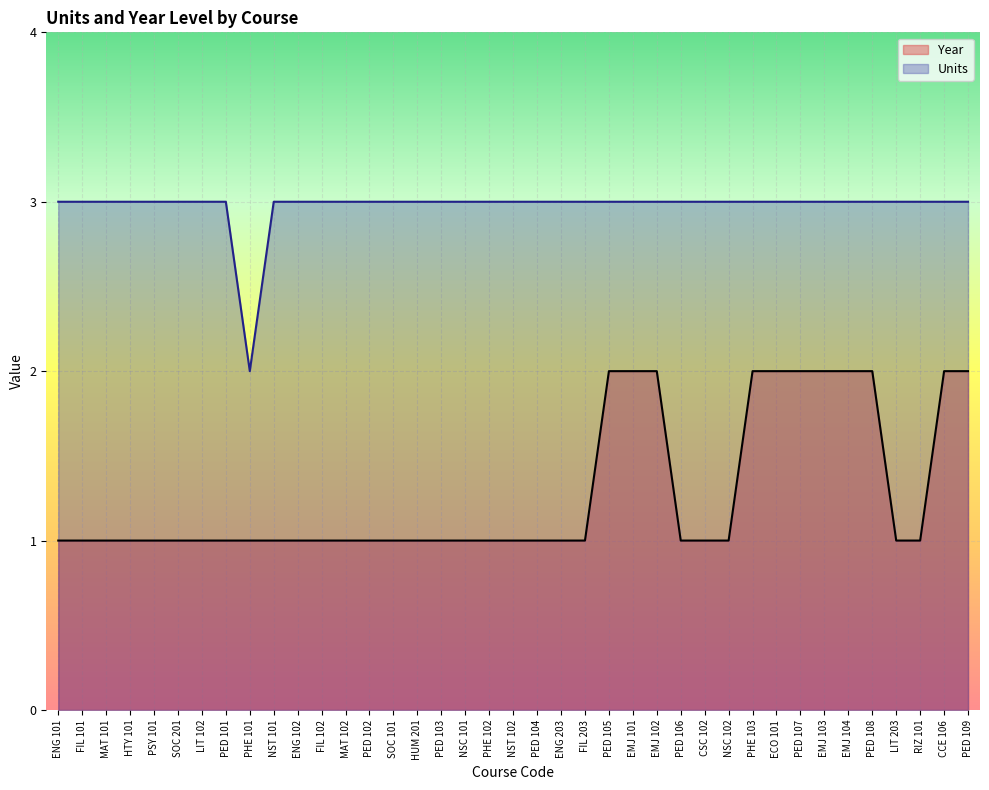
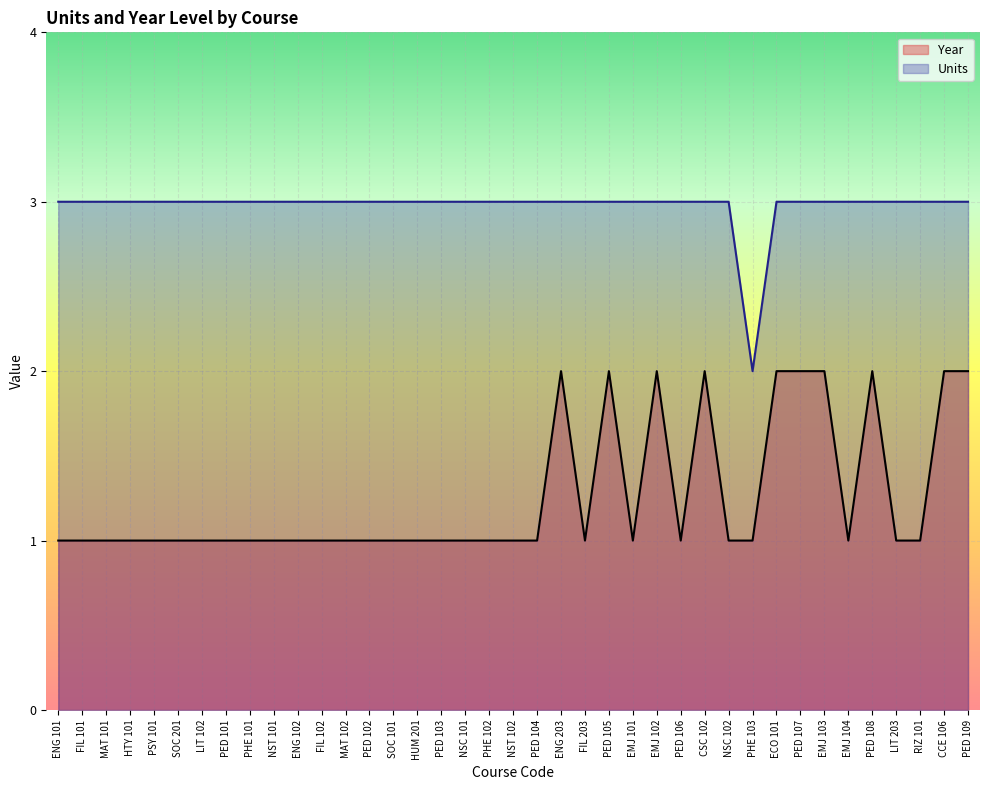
Units, PHE 101: 2 -> 3
Year, ENG 203: 1 -> 2
Year, EMJ 101: 2 -> 1
Year, CSC 102: 1 -> 2
Year, PHE 103: 2 -> 1
Units, PHE 103: 3 -> 2
Year, EMJ 104: 2 -> 1
